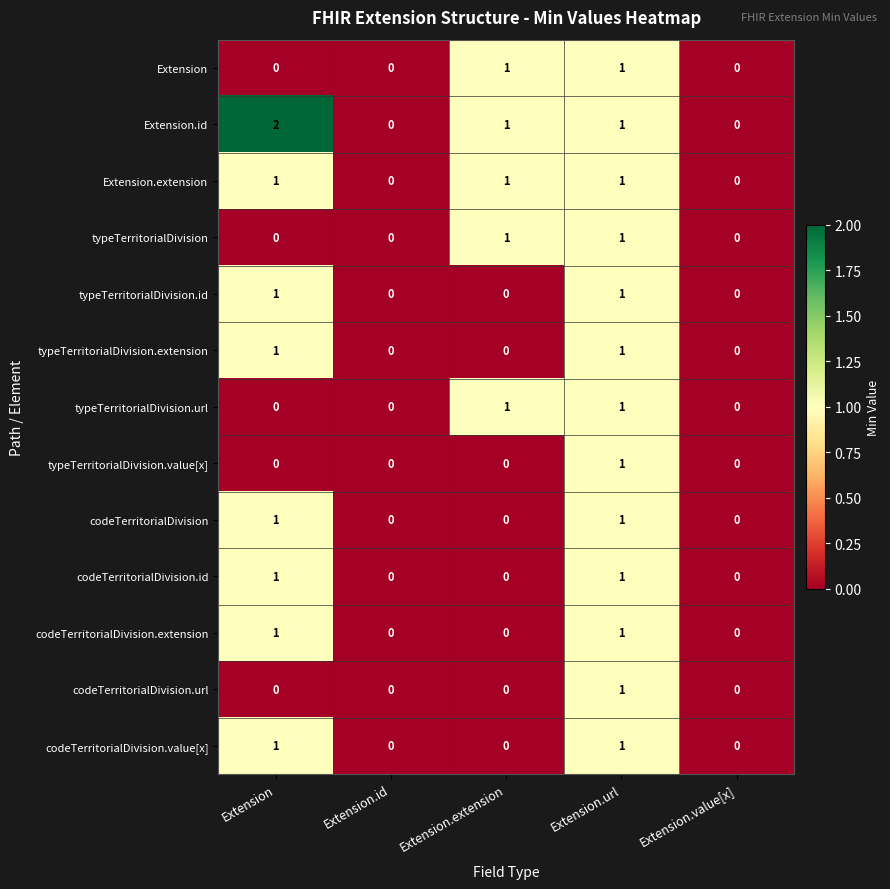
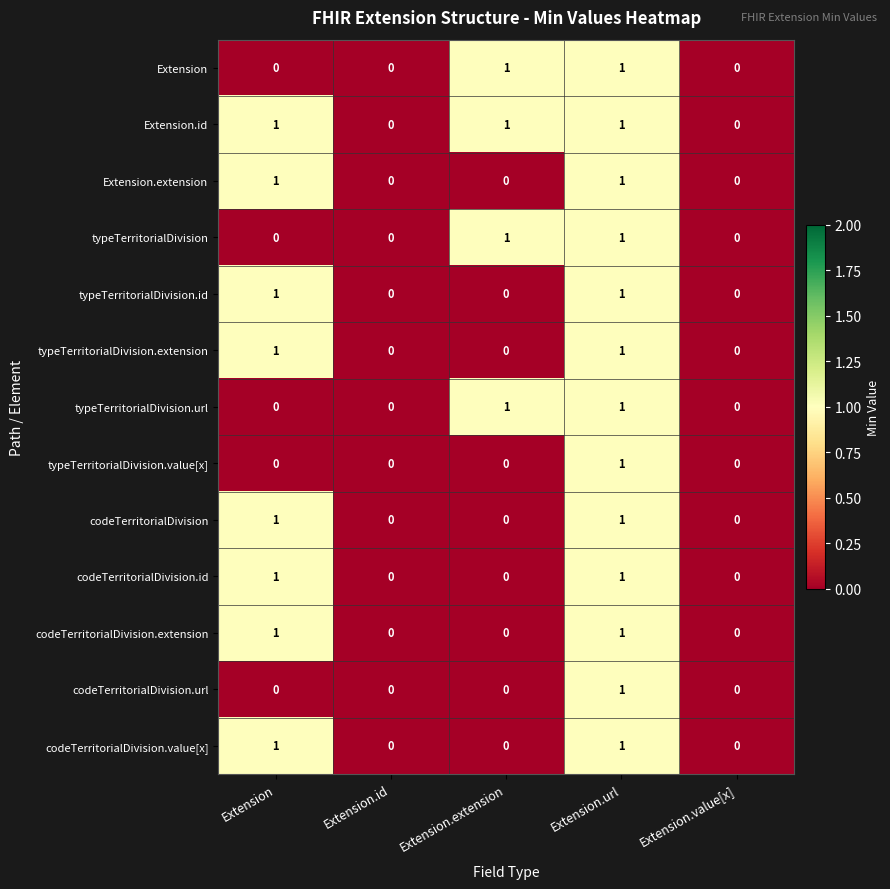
Extension.id, Extension: 2 -> 1
Extension.extension, Extension.extension: 1 -> 0
